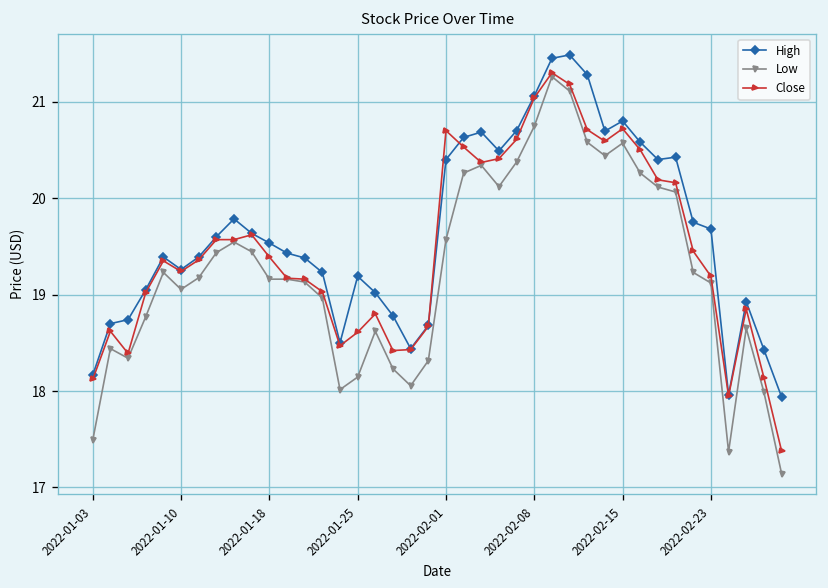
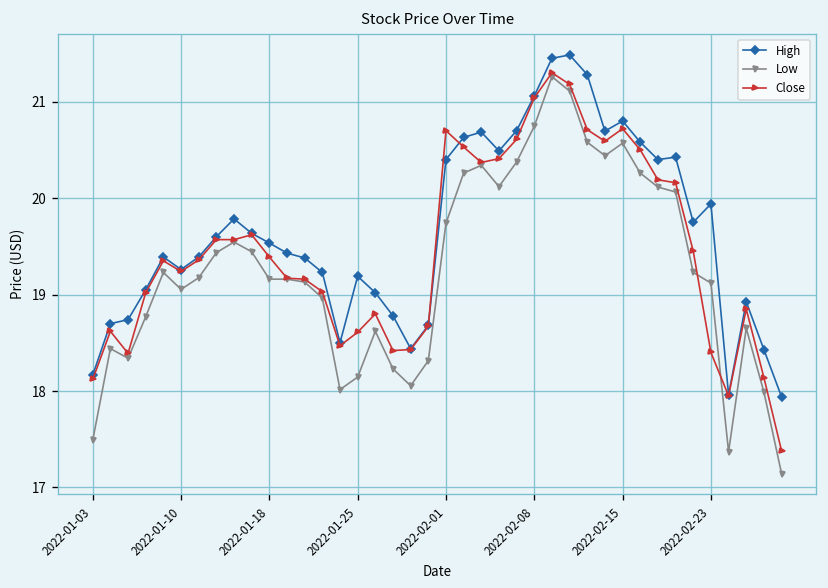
Low, 2022-02-01: 19.6 -> 19.7
High, 2022-02-23: 19.7 -> 19.9
Close, 2022-02-23: 19.2 -> 18.4
